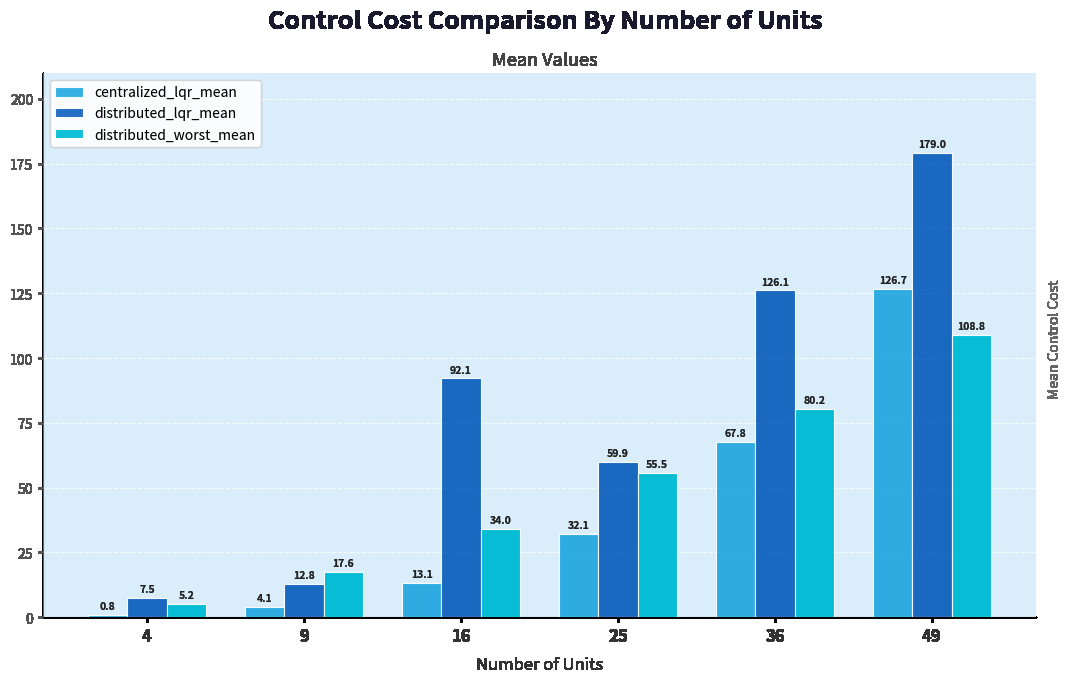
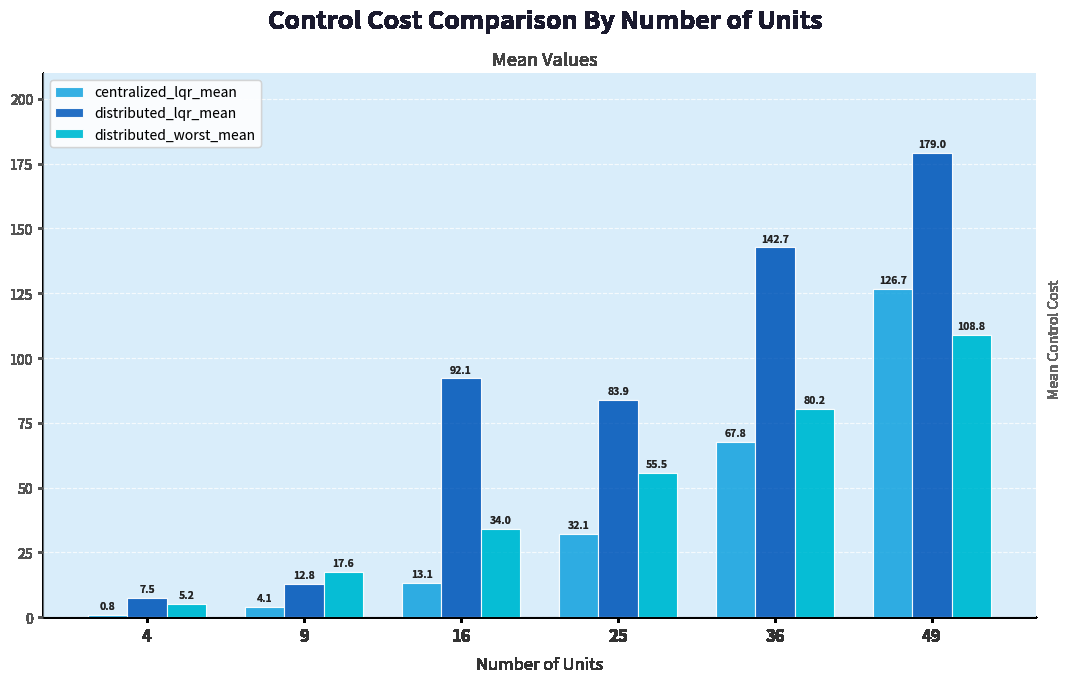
distributed_lqr_mean, 25: 59.9 -> 83.9
distributed_lqr_mean, 36: 126.1 -> 142.7
